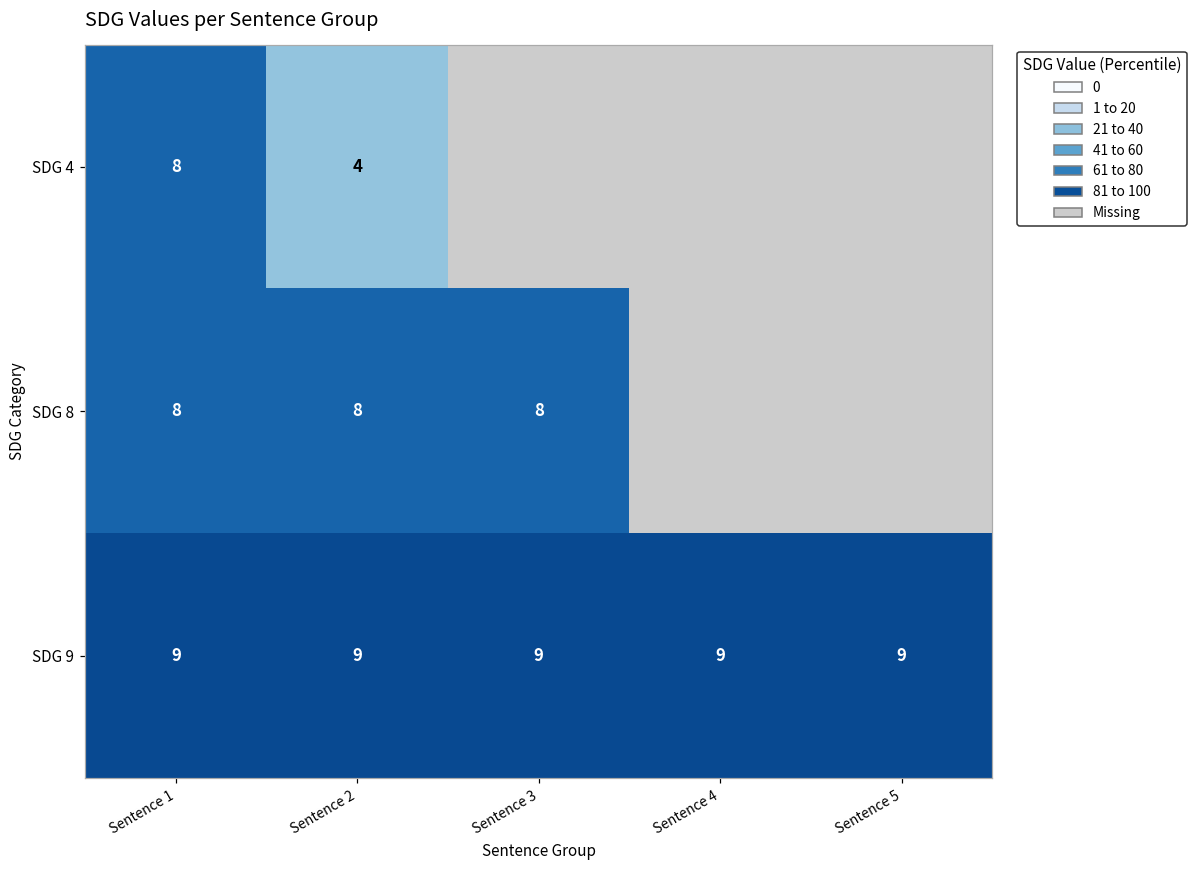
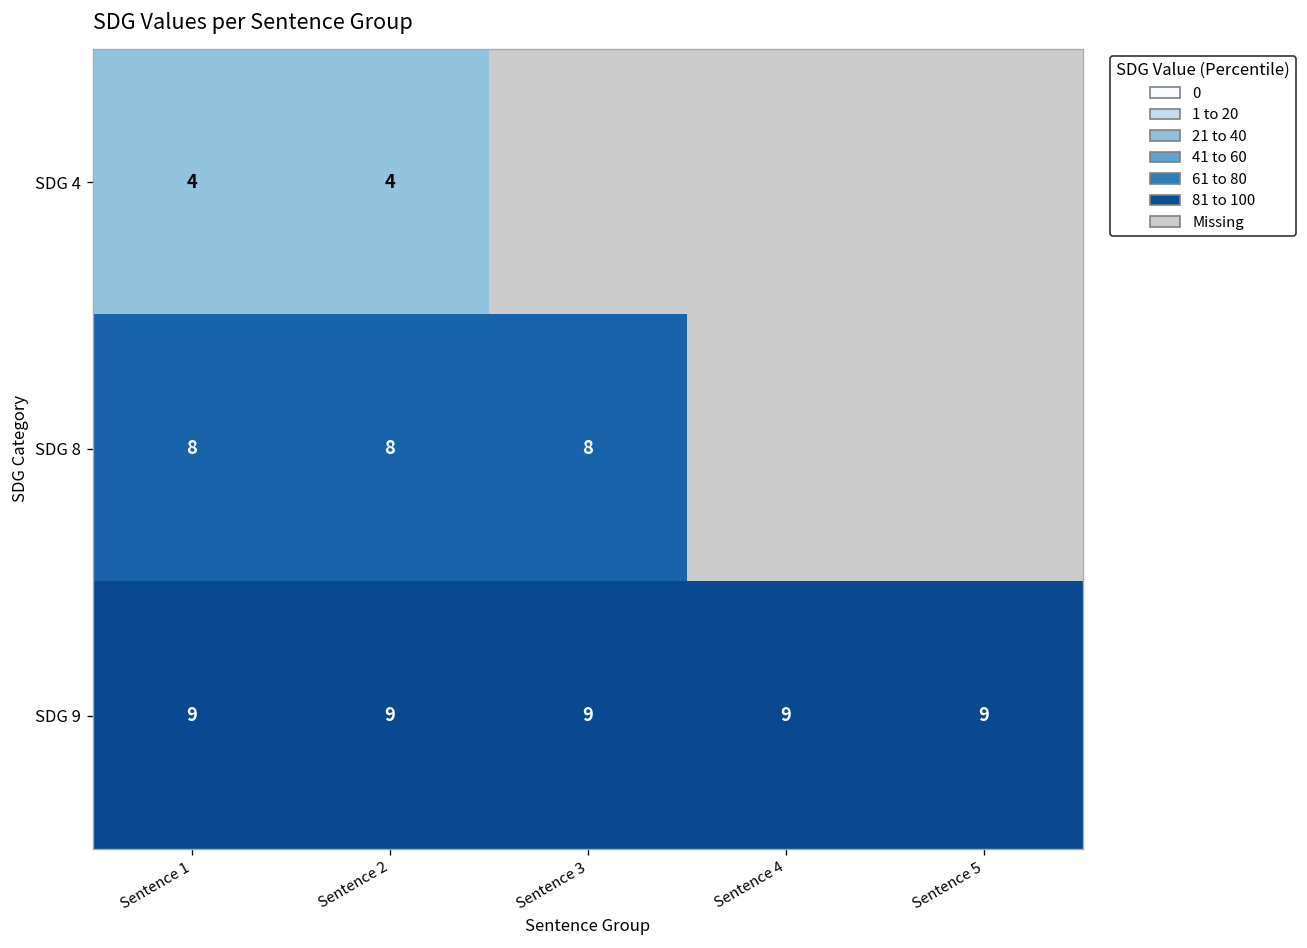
SDG 4, Sentence 1: 8 -> 4
